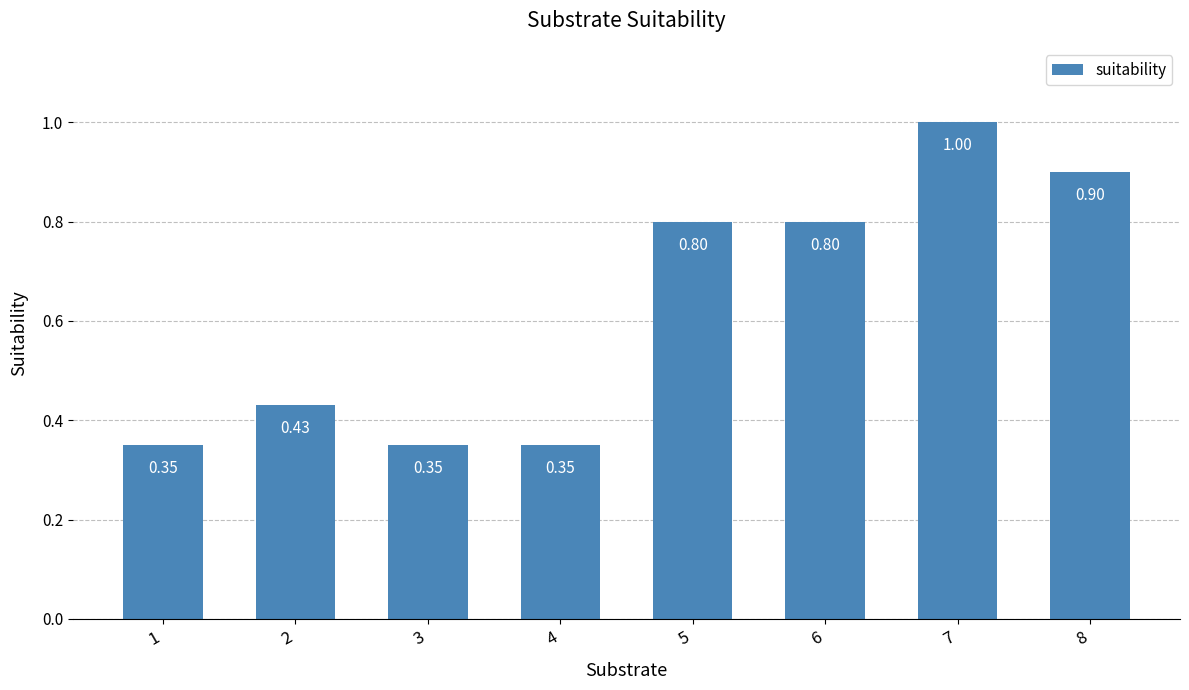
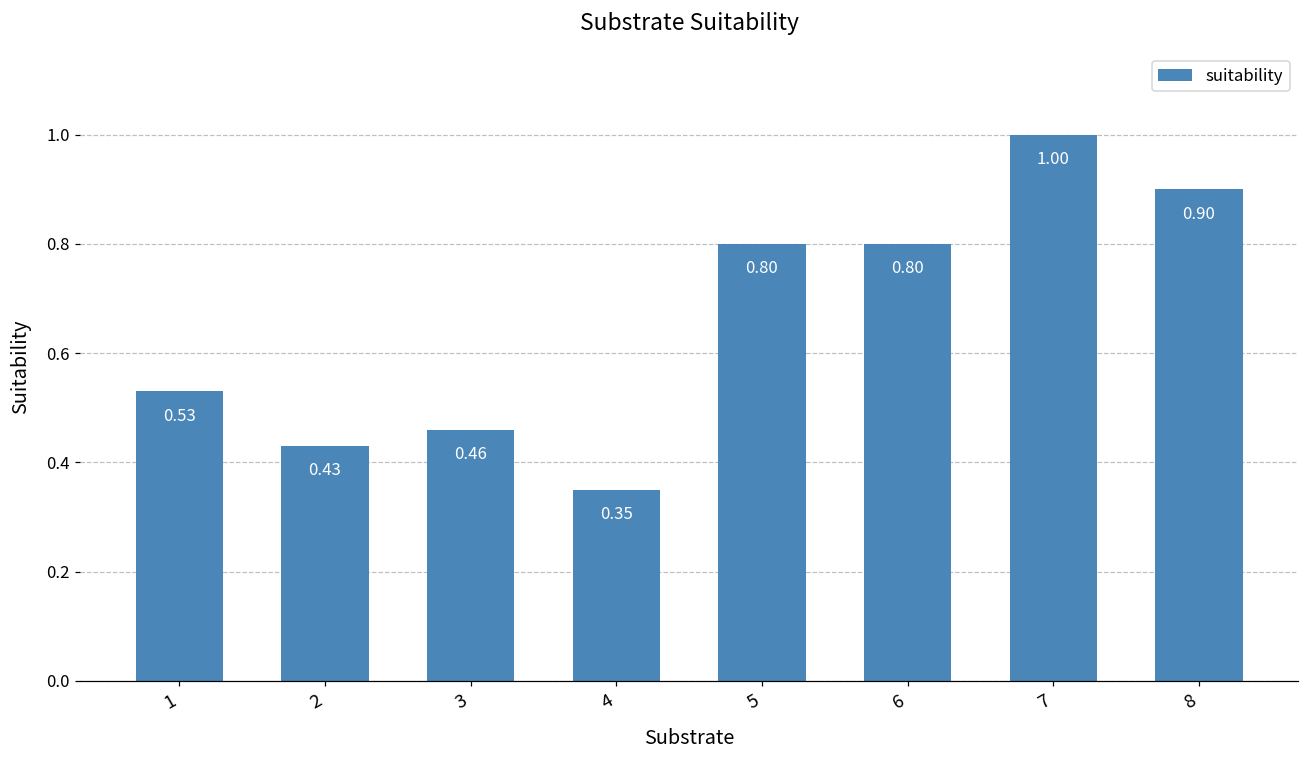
1: 0.35 -> 0.53
3: 0.35 -> 0.46
